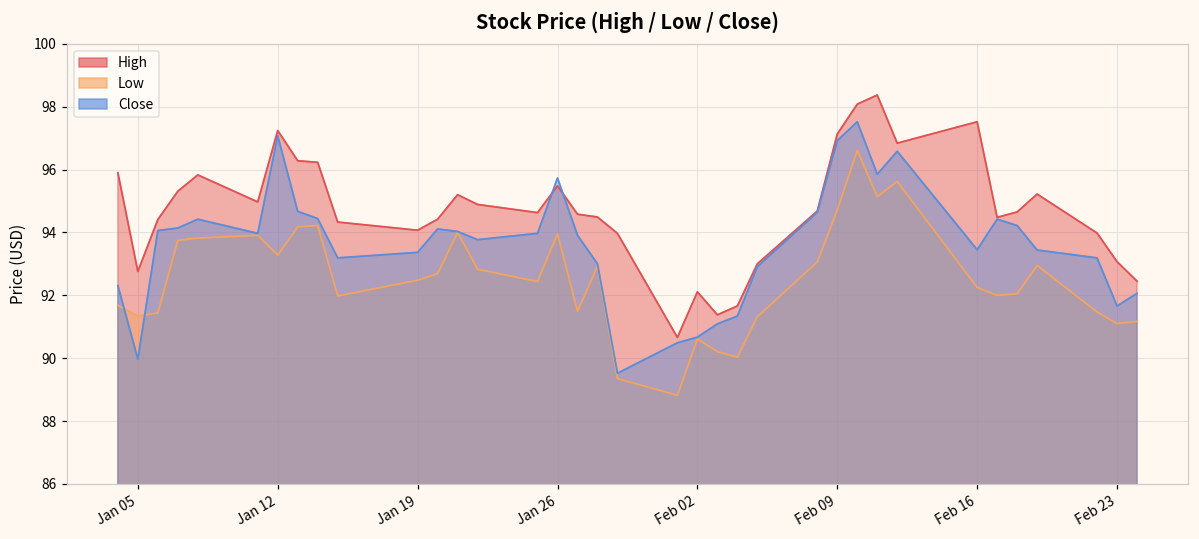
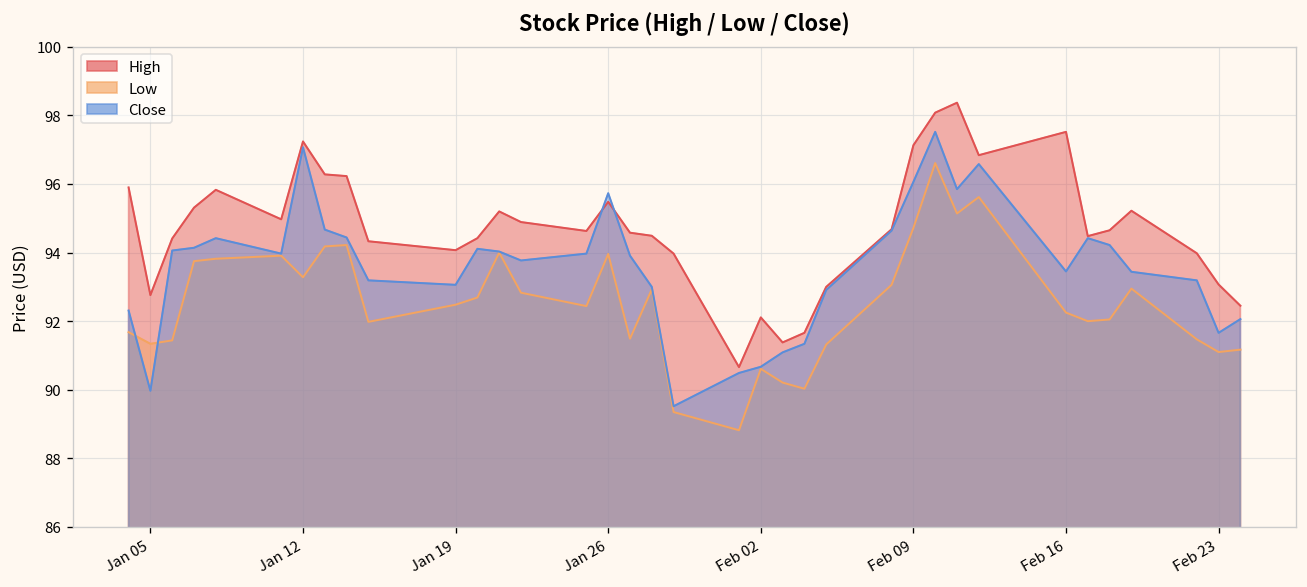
Close, Jan 19: 93.4 -> 93.1
Close, Feb 09: 96.9 -> 96.1
